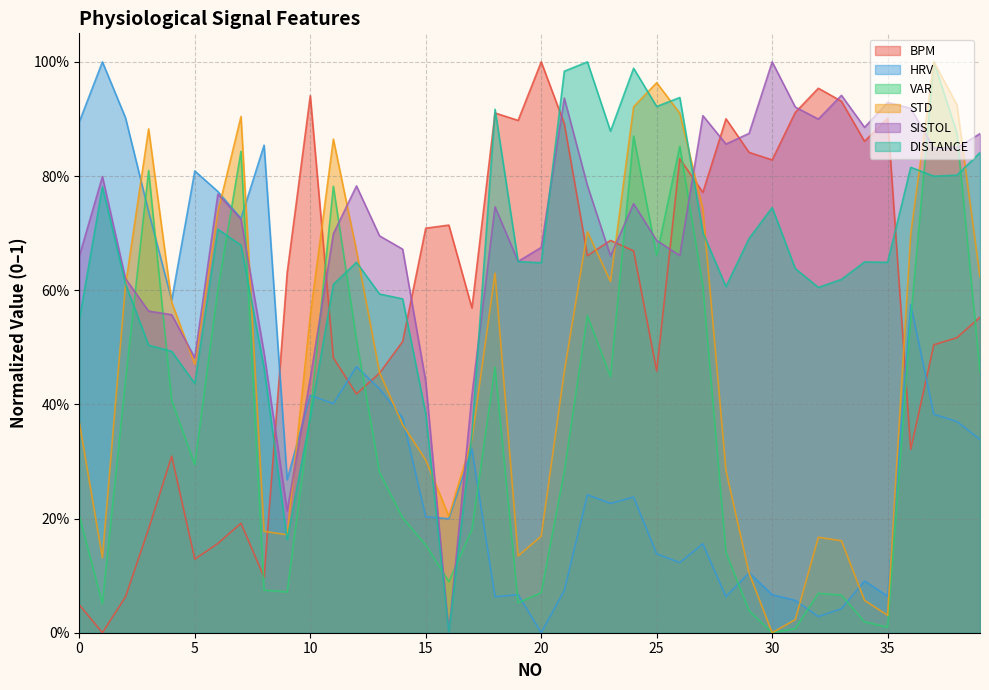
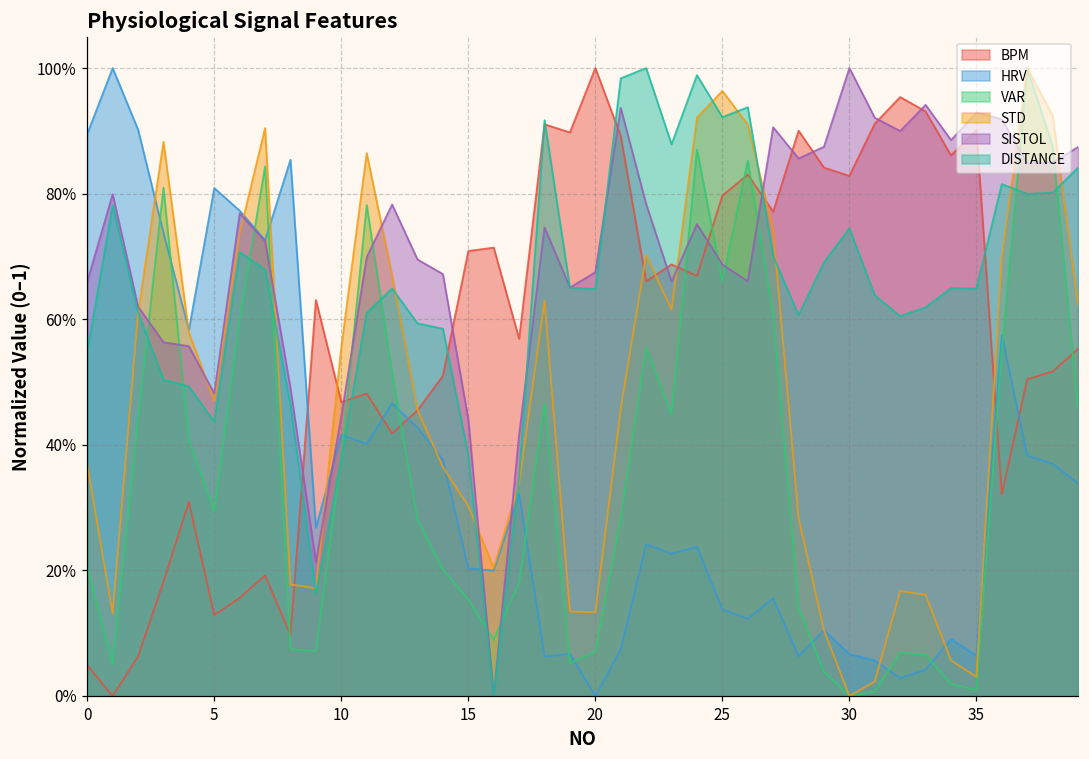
BPM, 10: 94% -> 47%
STD, 20: 17% -> 13%
BPM, 25: 46% -> 80%
